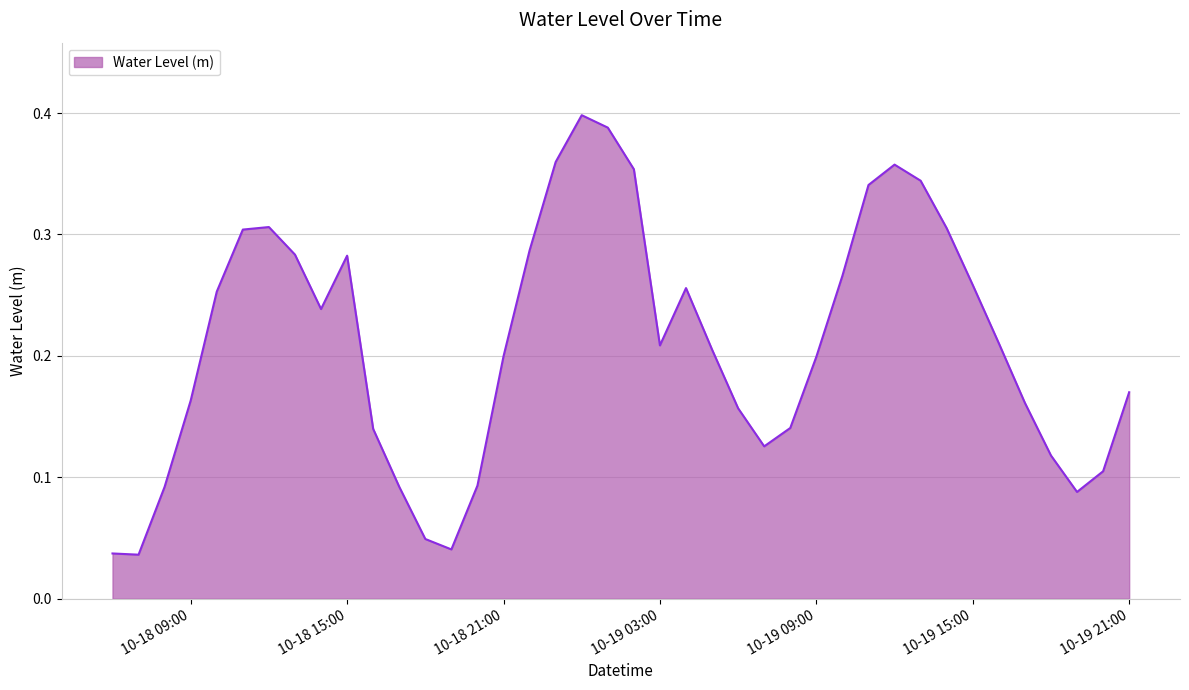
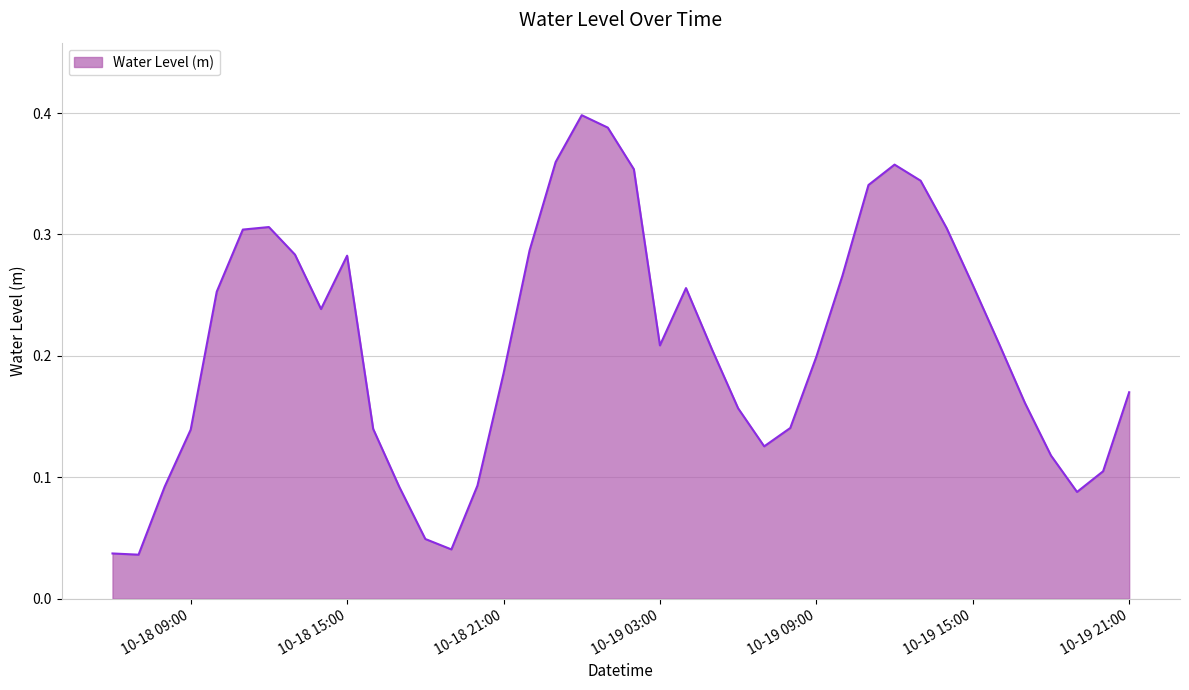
10-18 09:00: 0.163 -> 0.139
10-18 21:00: 0.200 -> 0.185
